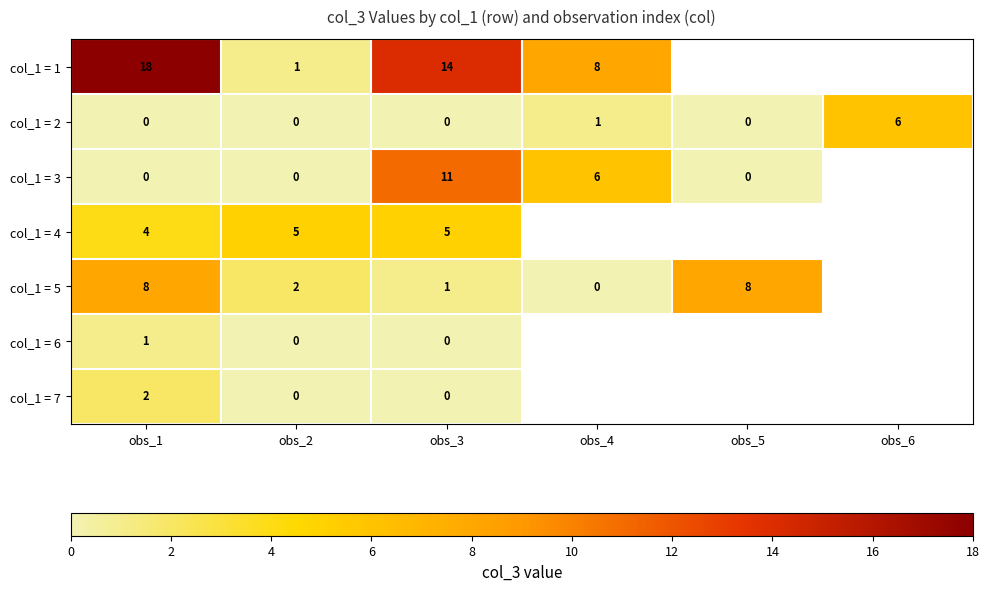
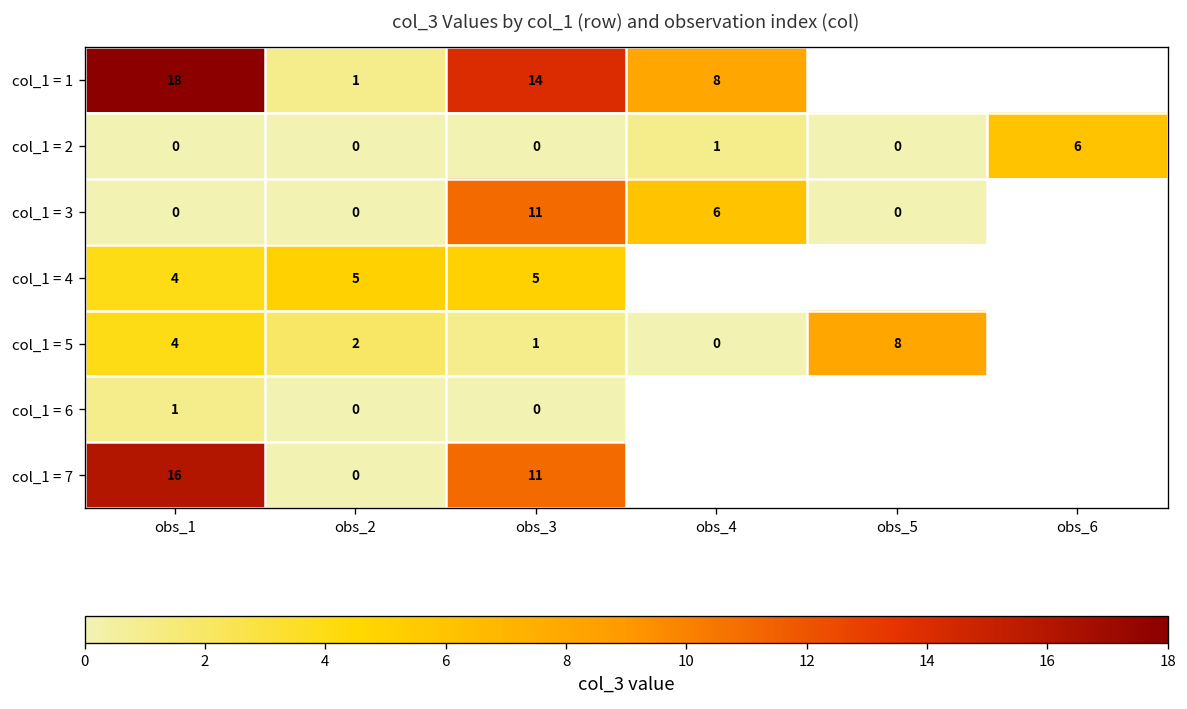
col_1 = 5, obs_1: 8 -> 4
col_1 = 7, obs_1: 2 -> 16
col_1 = 7, obs_3: 0 -> 11
